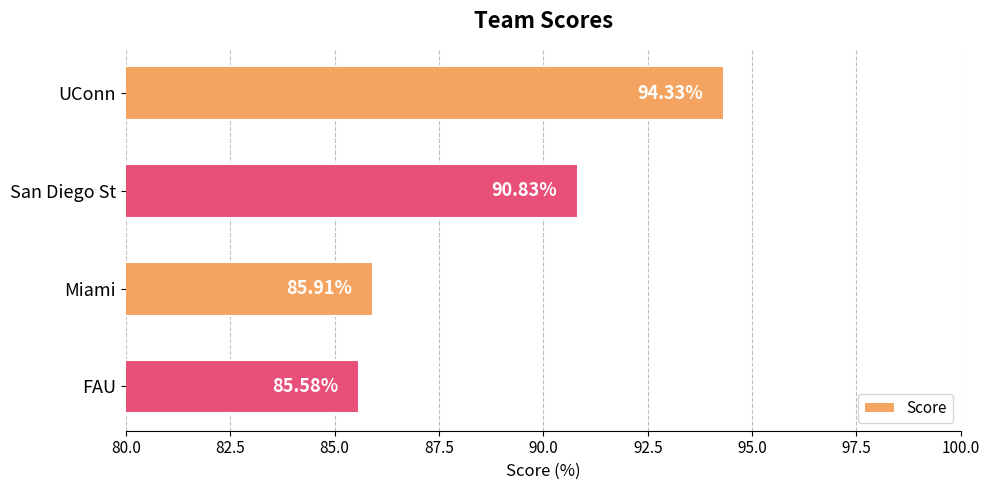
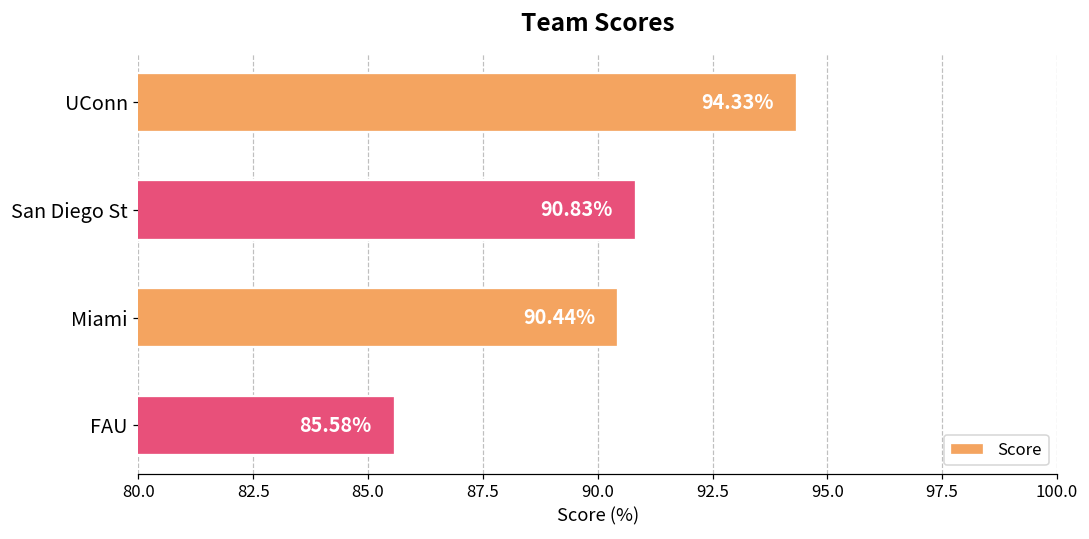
Miami: 85.91% -> 90.44%
